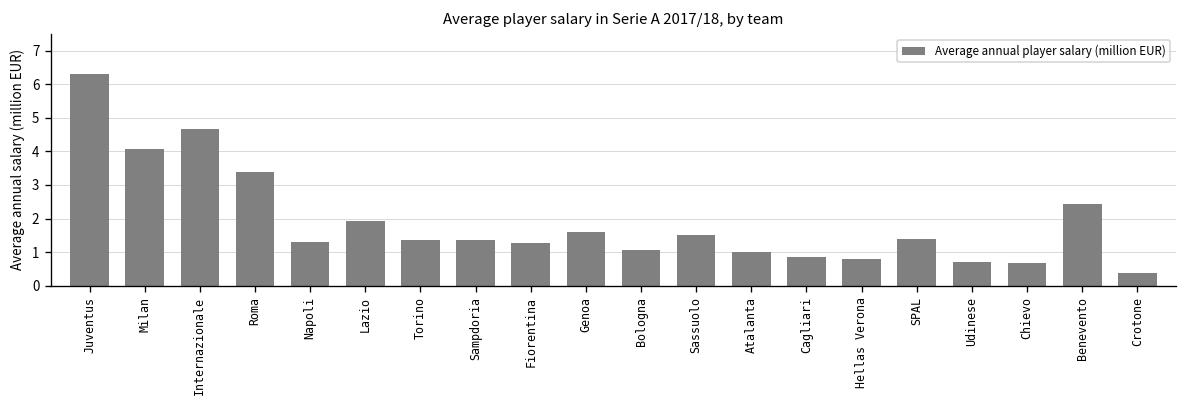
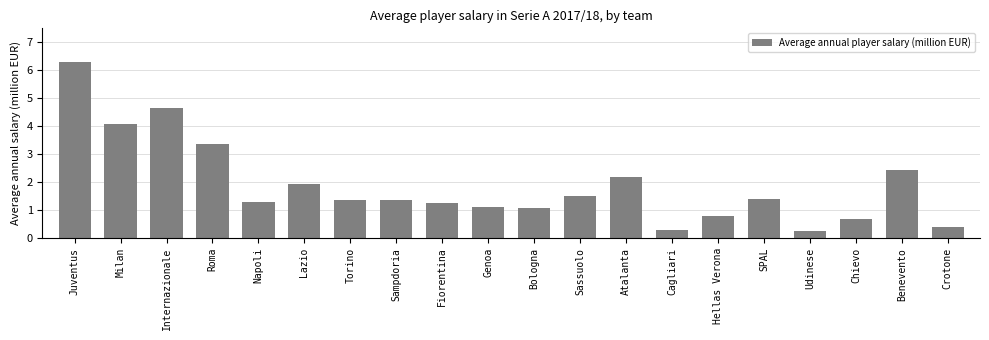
Genoa: 1.6 -> 1.1
Atalanta: 1.0 -> 2.2
Cagliari: 0.9 -> 0.3
Udinese: 0.7 -> 0.2
